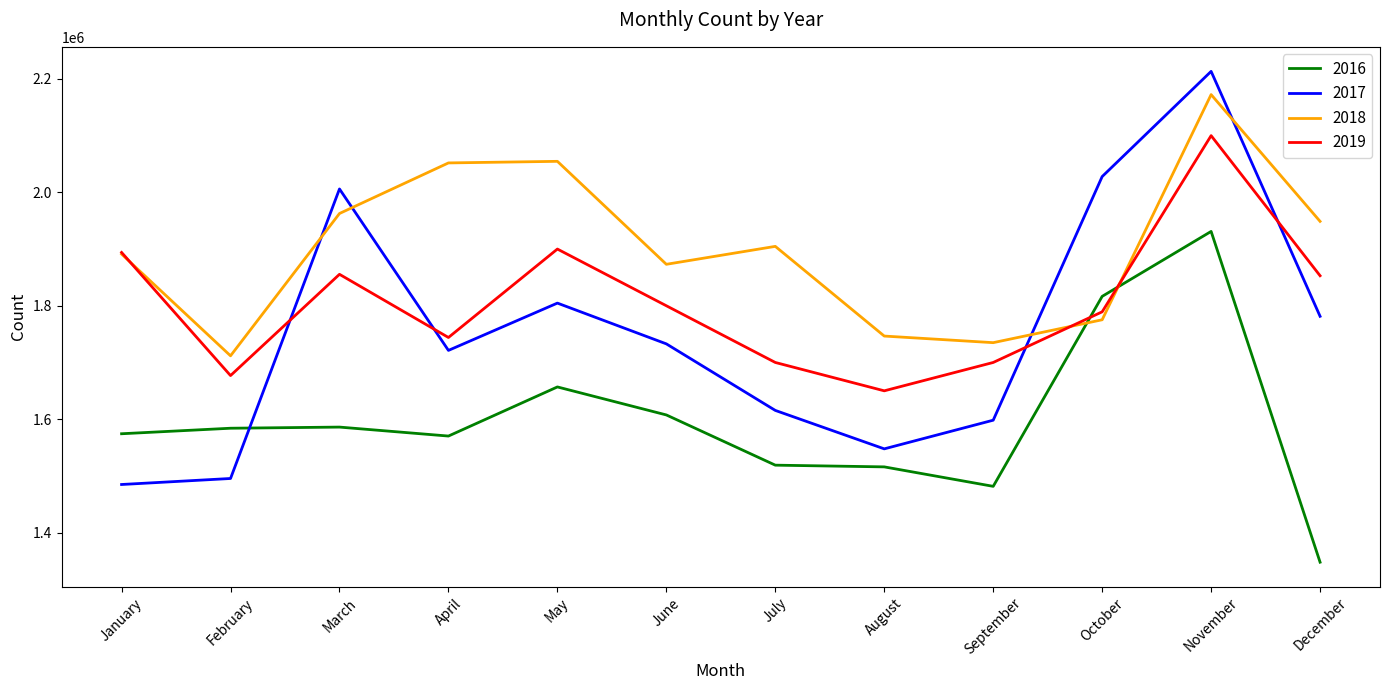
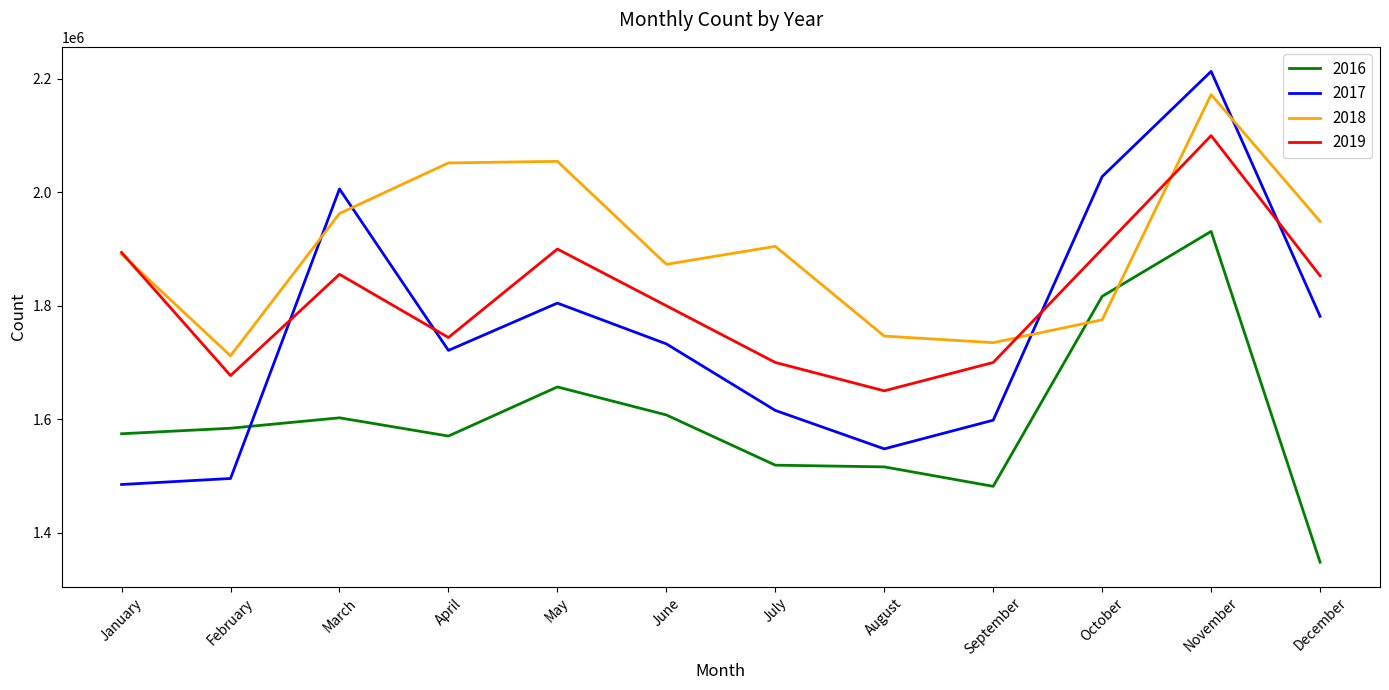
2016, March: 1590000 -> 1600000
2019, October: 1790000 -> 1900000
